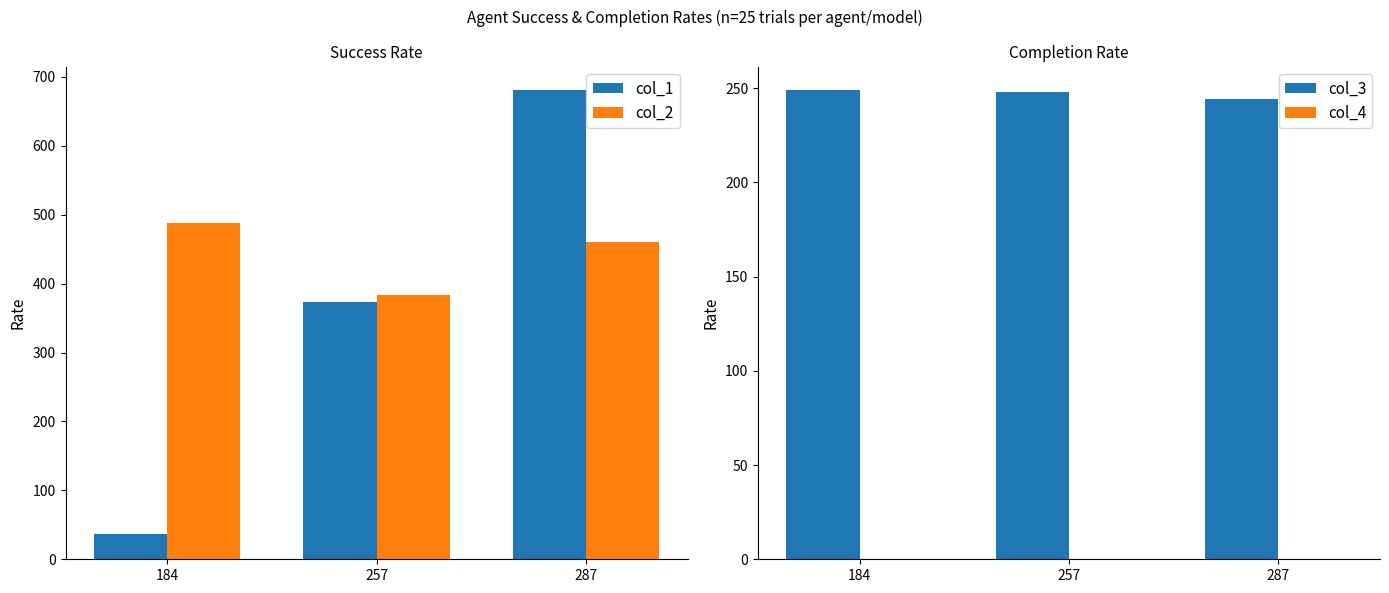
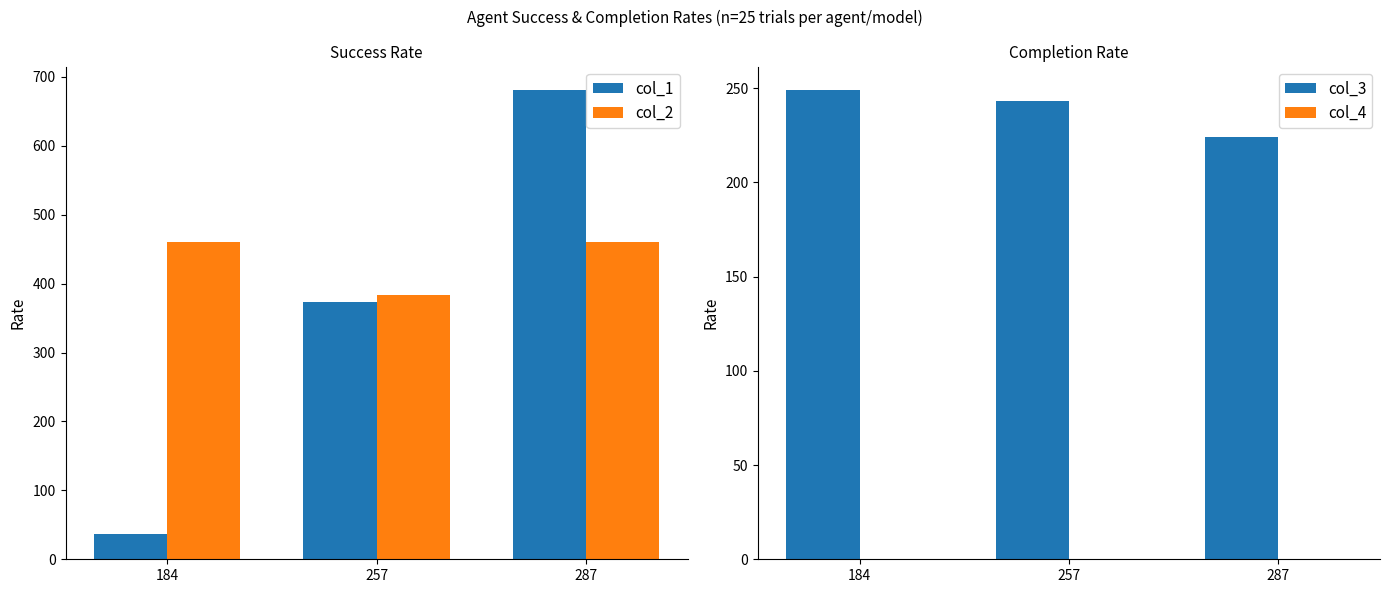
Success Rate, col_2, 184: 490 -> 460
Completion Rate, col_3, 257: 248 -> 243
Completion Rate, col_3, 287: 244 -> 224
